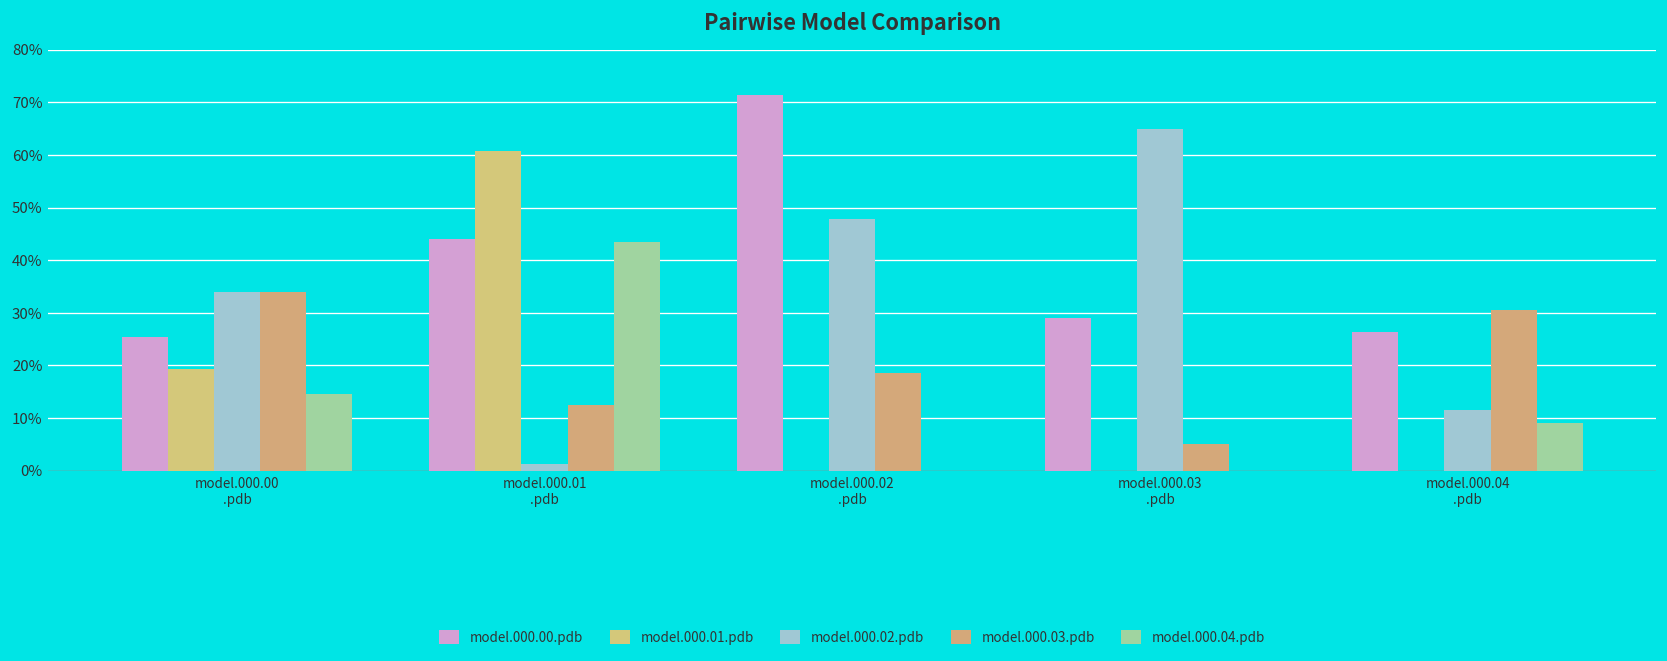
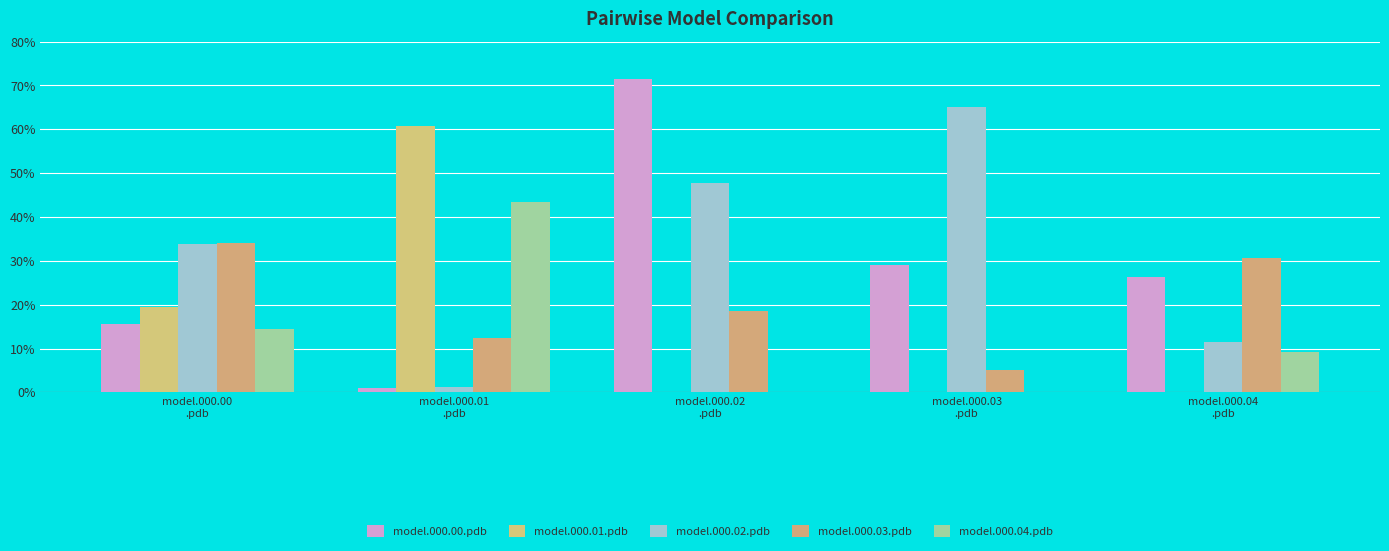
model.000.00.pdb, model.000.00 .pdb: 25% -> 16%
model.000.00.pdb, model.000.01 .pdb: 44% -> 1%
